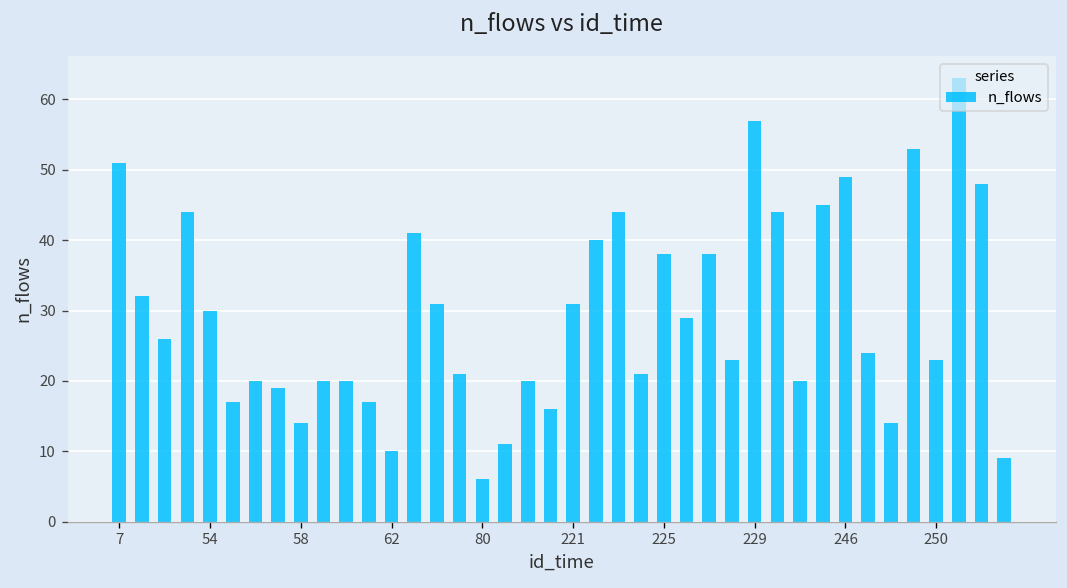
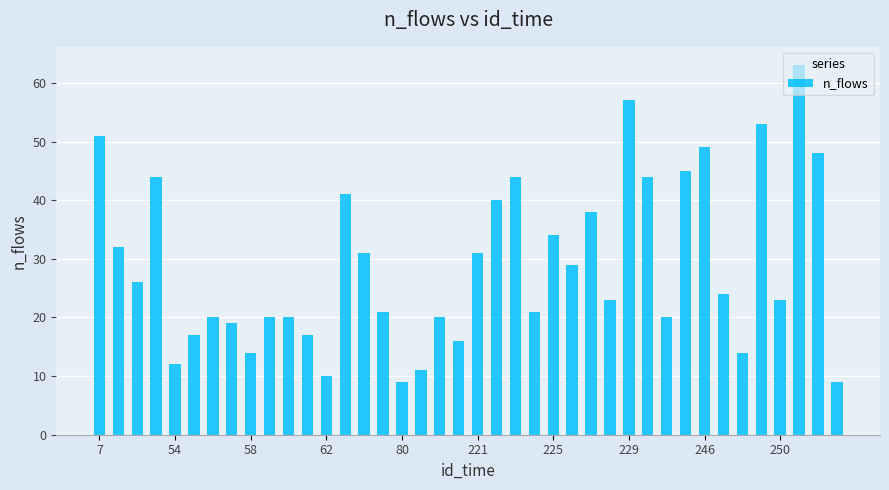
54: 30 -> 12
80: 6 -> 9
225: 38 -> 34
